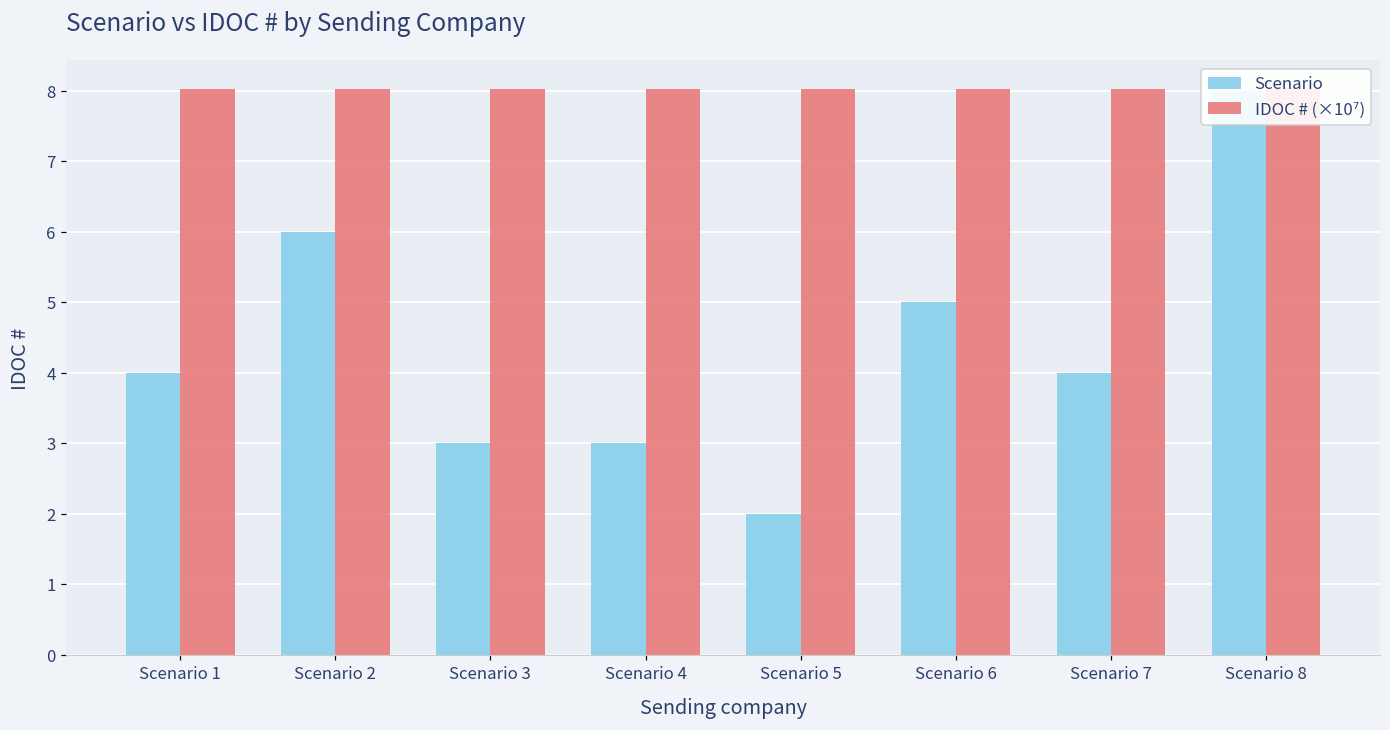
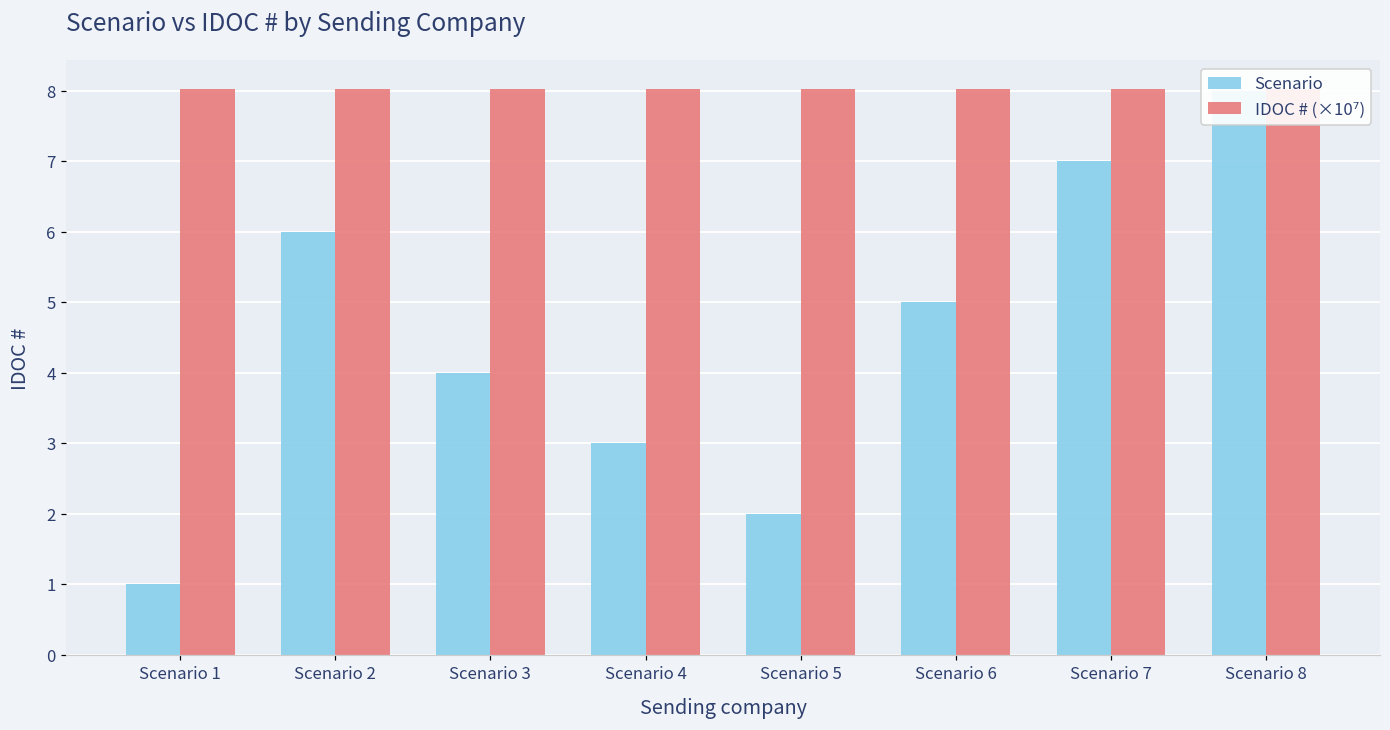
Scenario, Scenario 1: 4 -> 1
Scenario, Scenario 3: 3 -> 4
Scenario, Scenario 7: 4 -> 7
